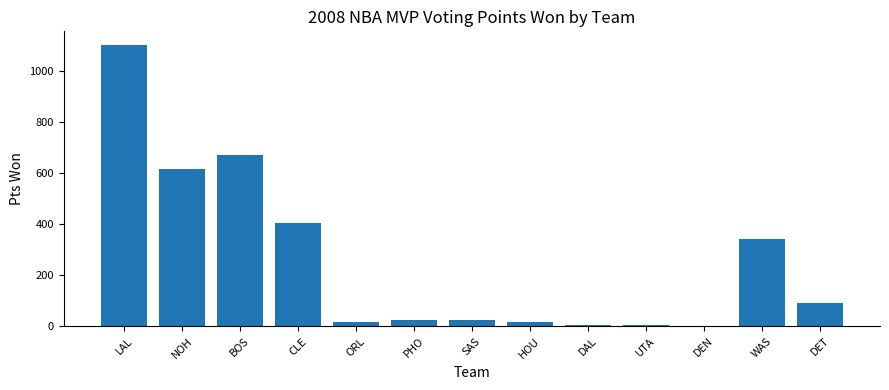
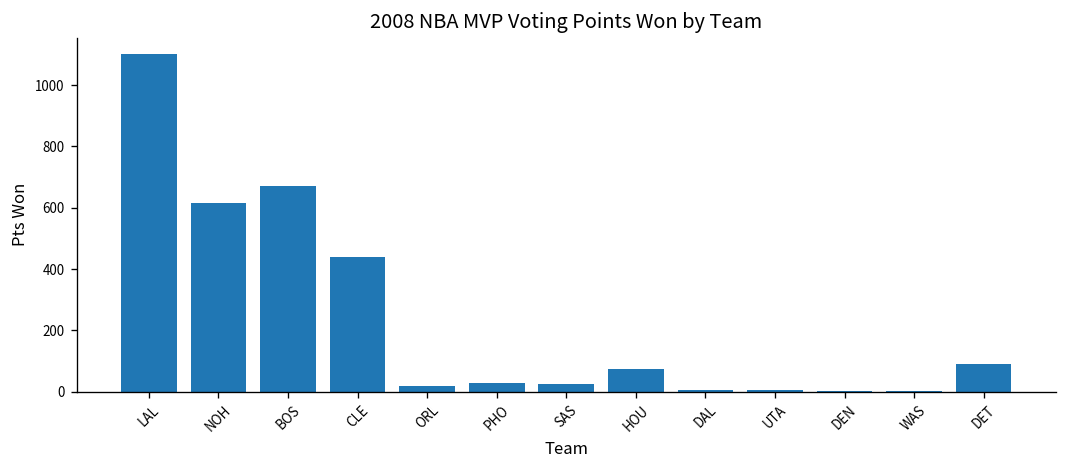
CLE: 410 -> 440
HOU: 20 -> 80
WAS: 340 -> 0
